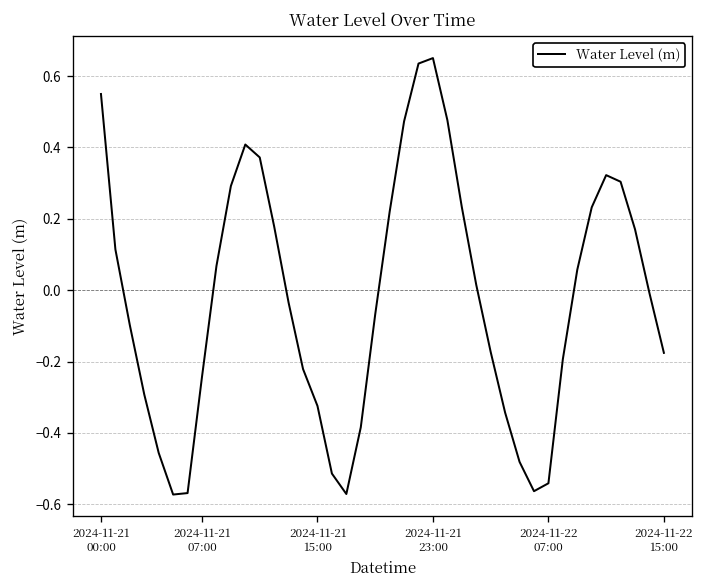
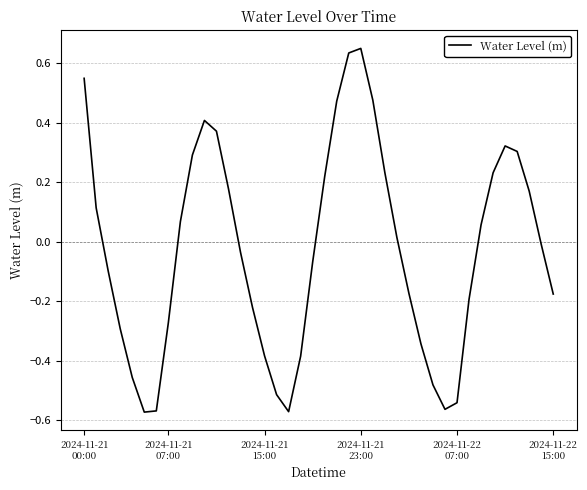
2024-11-21 07:00: -0.24 -> -0.27
2024-11-21 15:00: -0.32 -> -0.38
